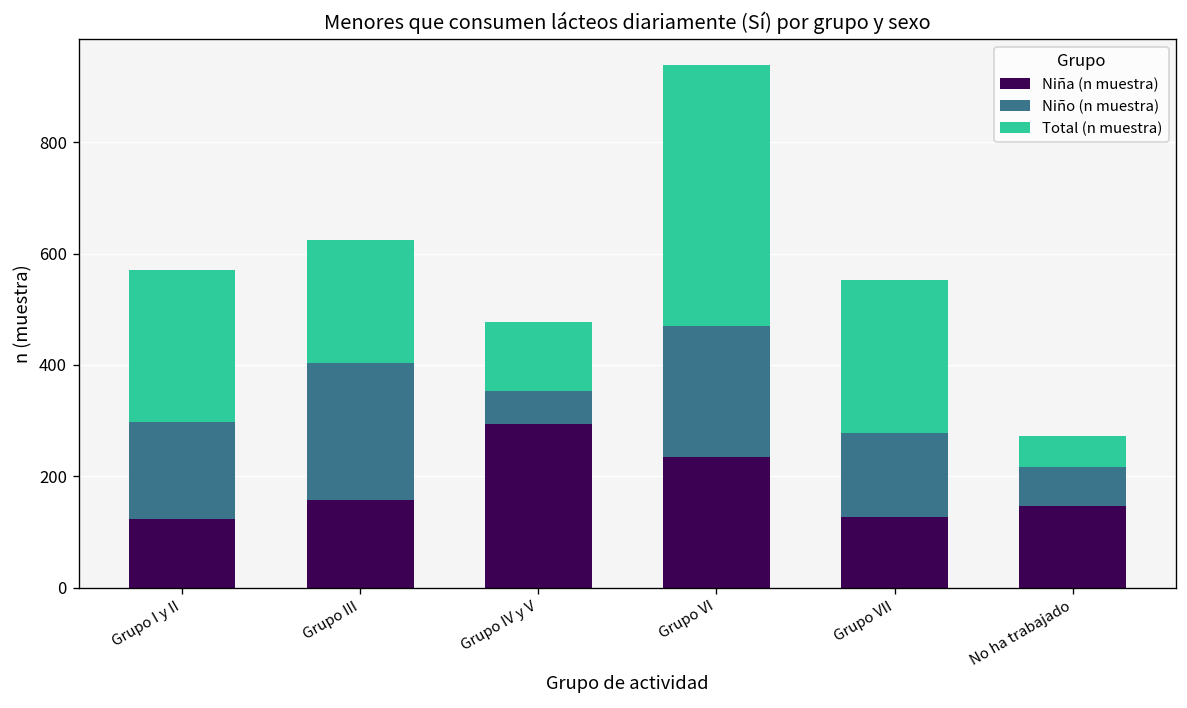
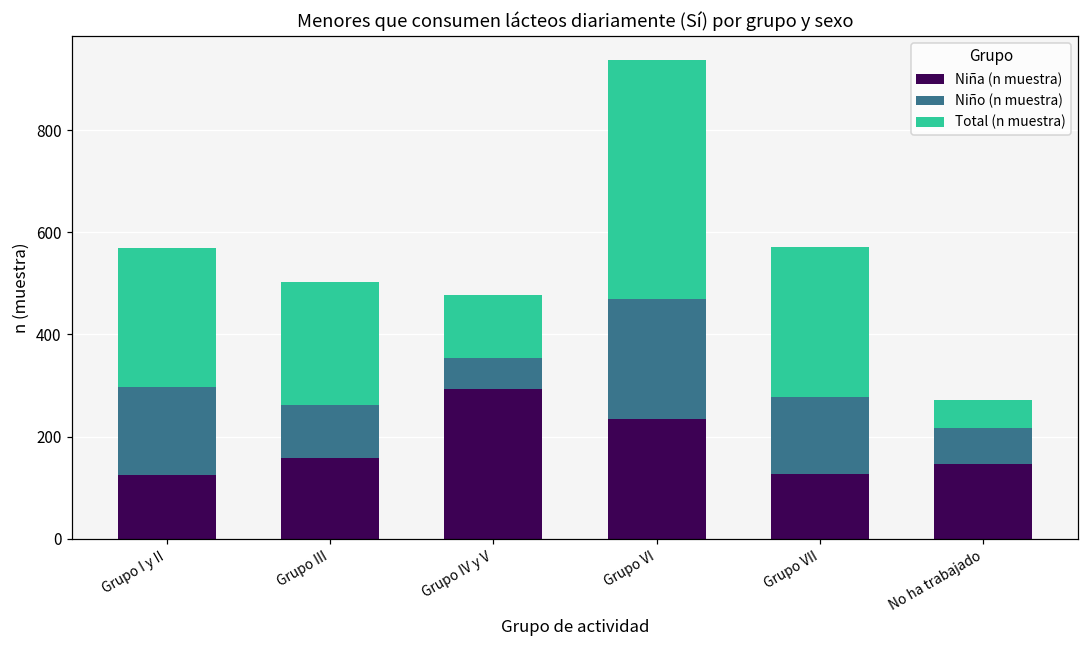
Niño (n muestra), Grupo III: 250 -> 100
Total (n muestra), Grupo III: 220 -> 240
Total (n muestra), Grupo VII: 280 -> 300
